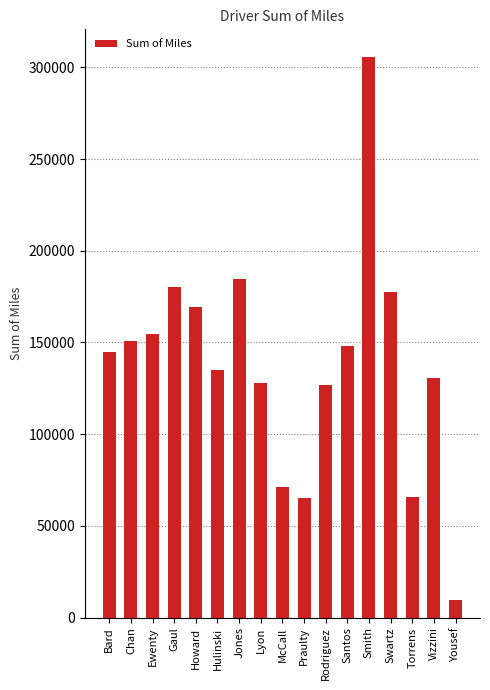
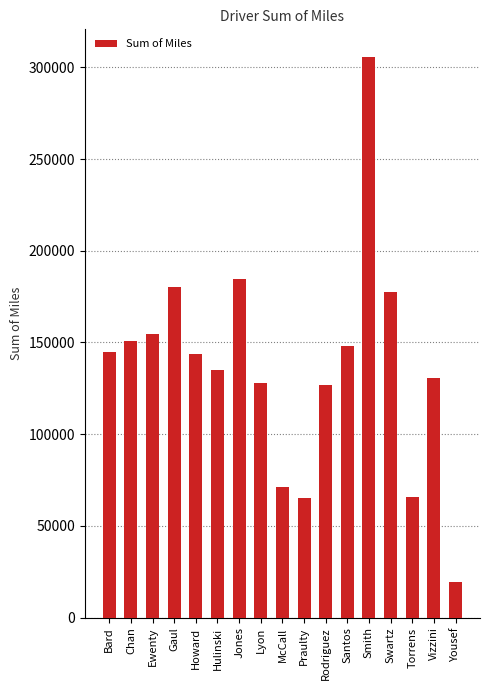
Howard: 169000 -> 144000
Yousef: 10000 -> 19000
